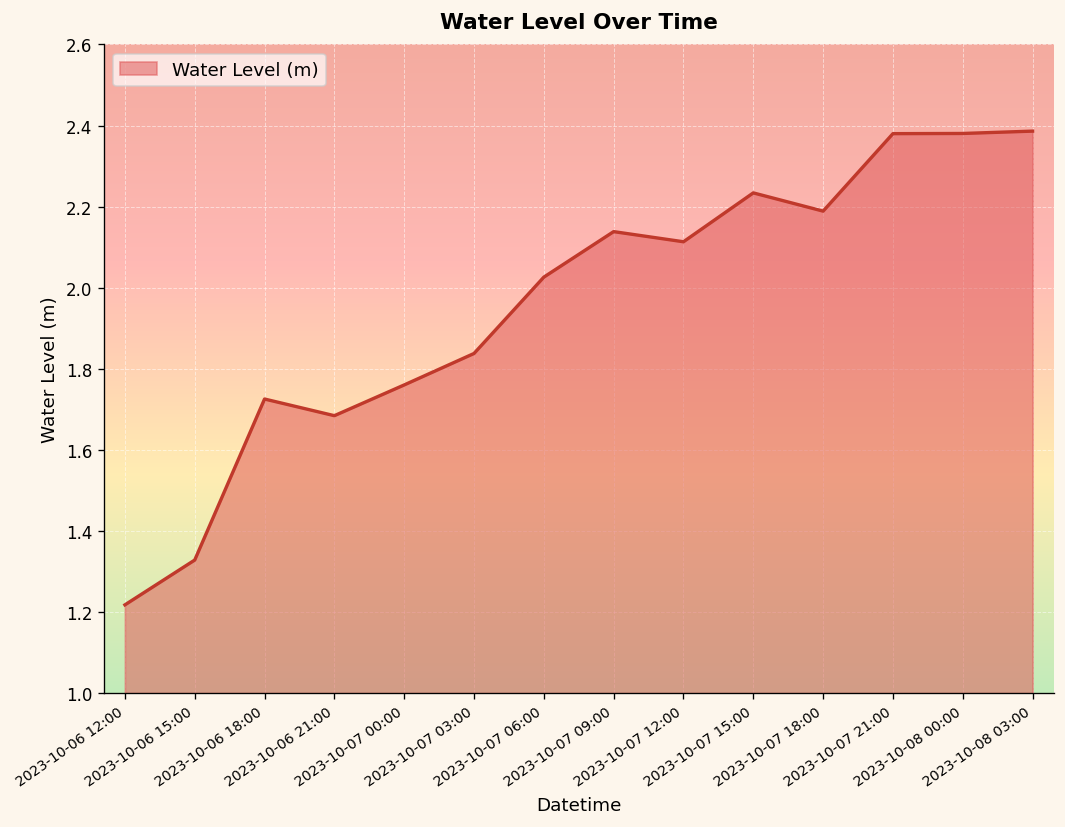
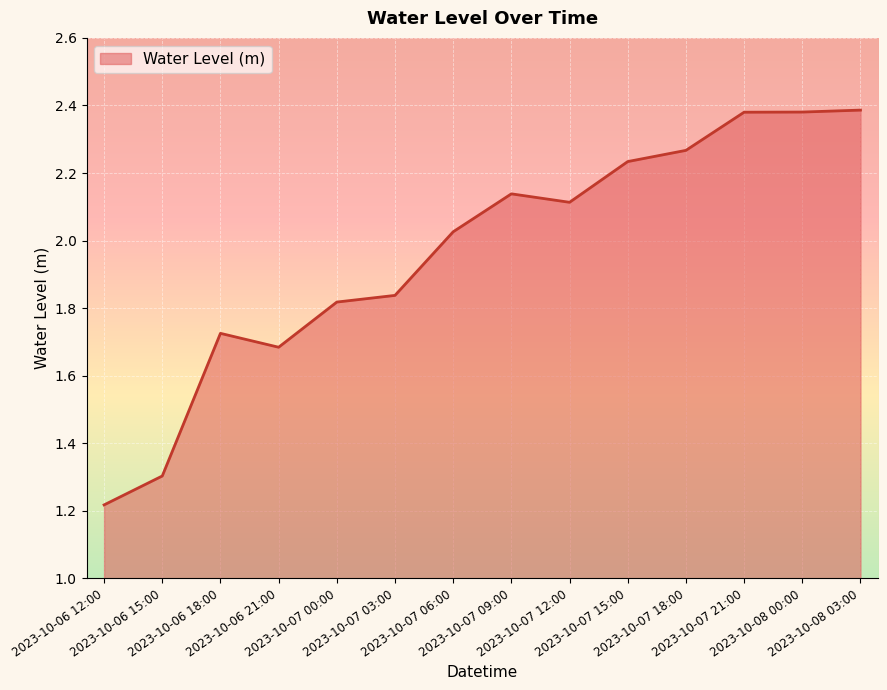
2023-10-06 15:00: 1.33 -> 1.30
2023-10-07 00:00: 1.76 -> 1.82
2023-10-07 18:00: 2.19 -> 2.27
